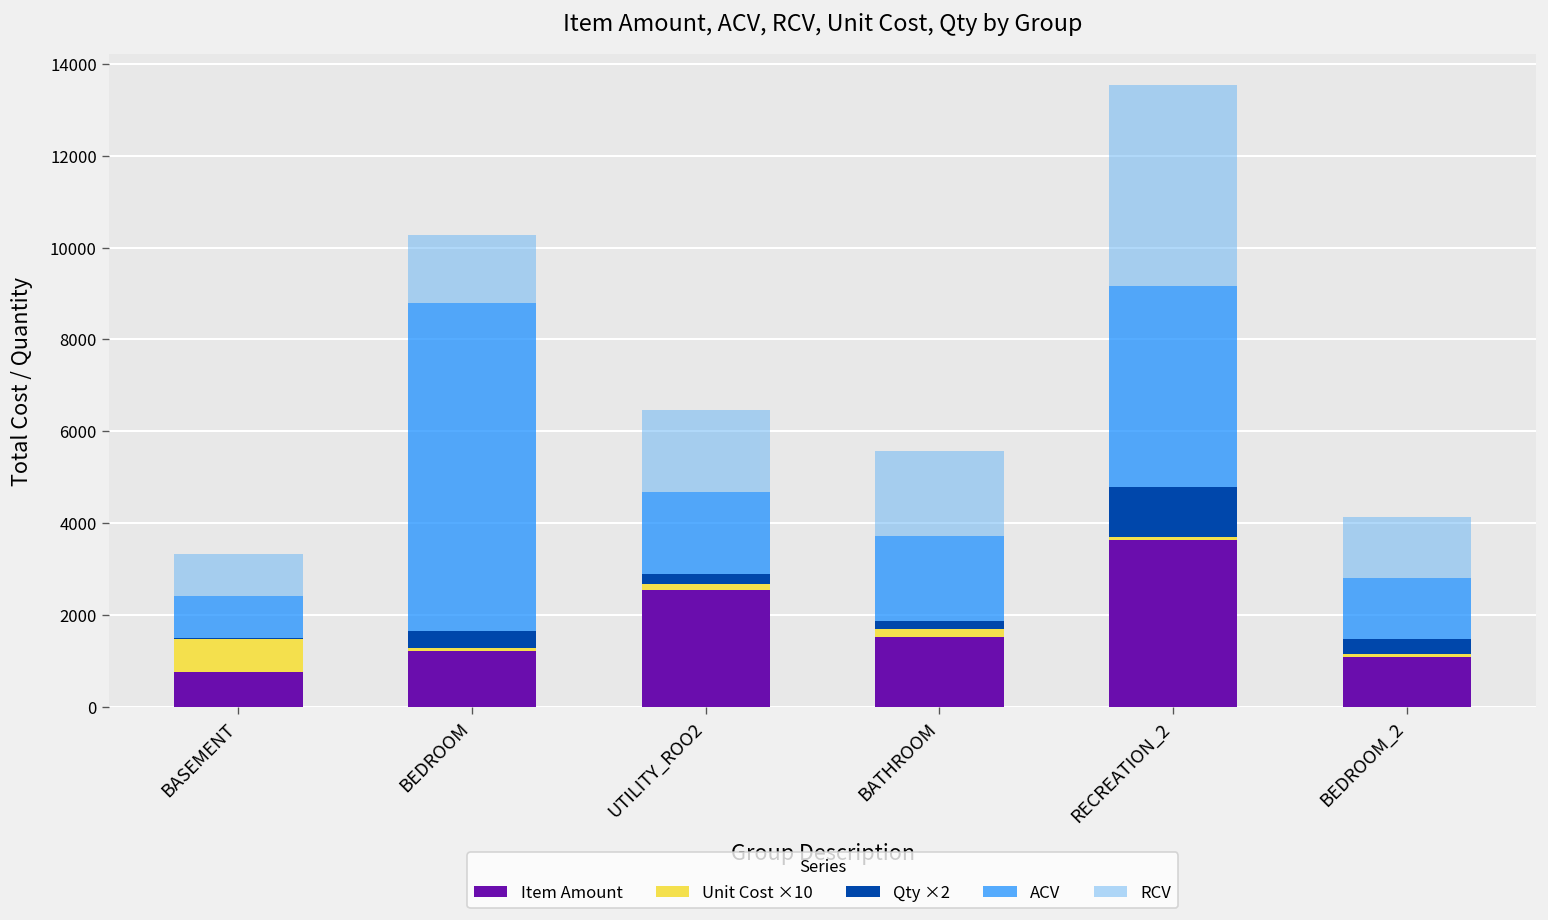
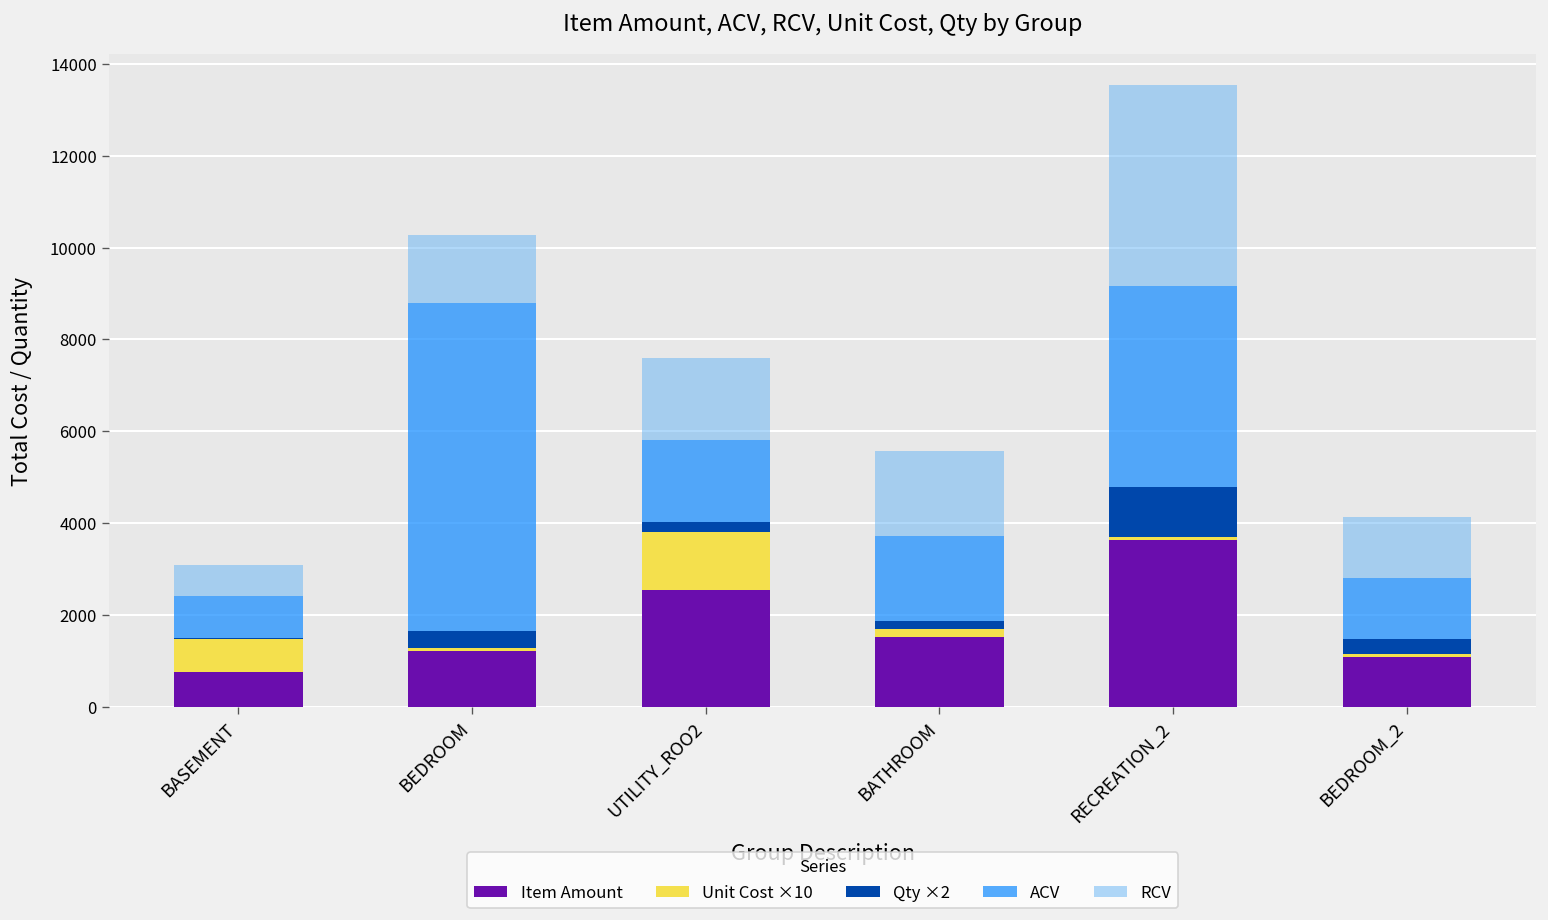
RCV, BASEMENT: 900 -> 700
Unit Cost ×10, UTILITY_ROO2: 100 -> 1300
